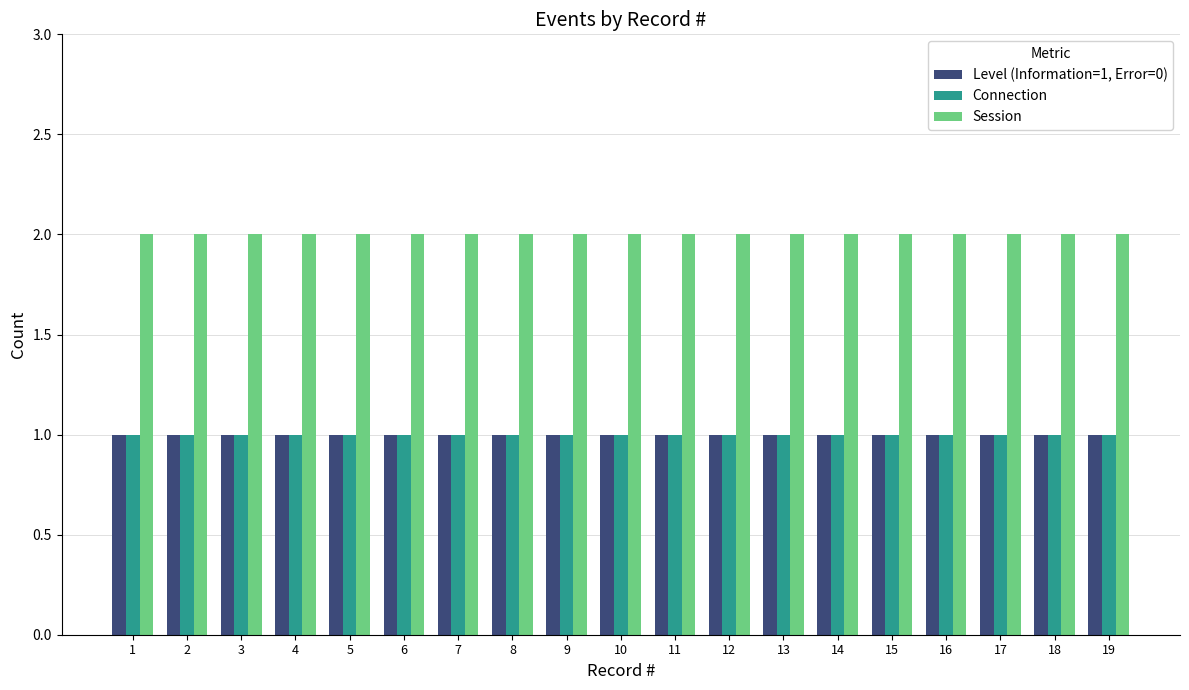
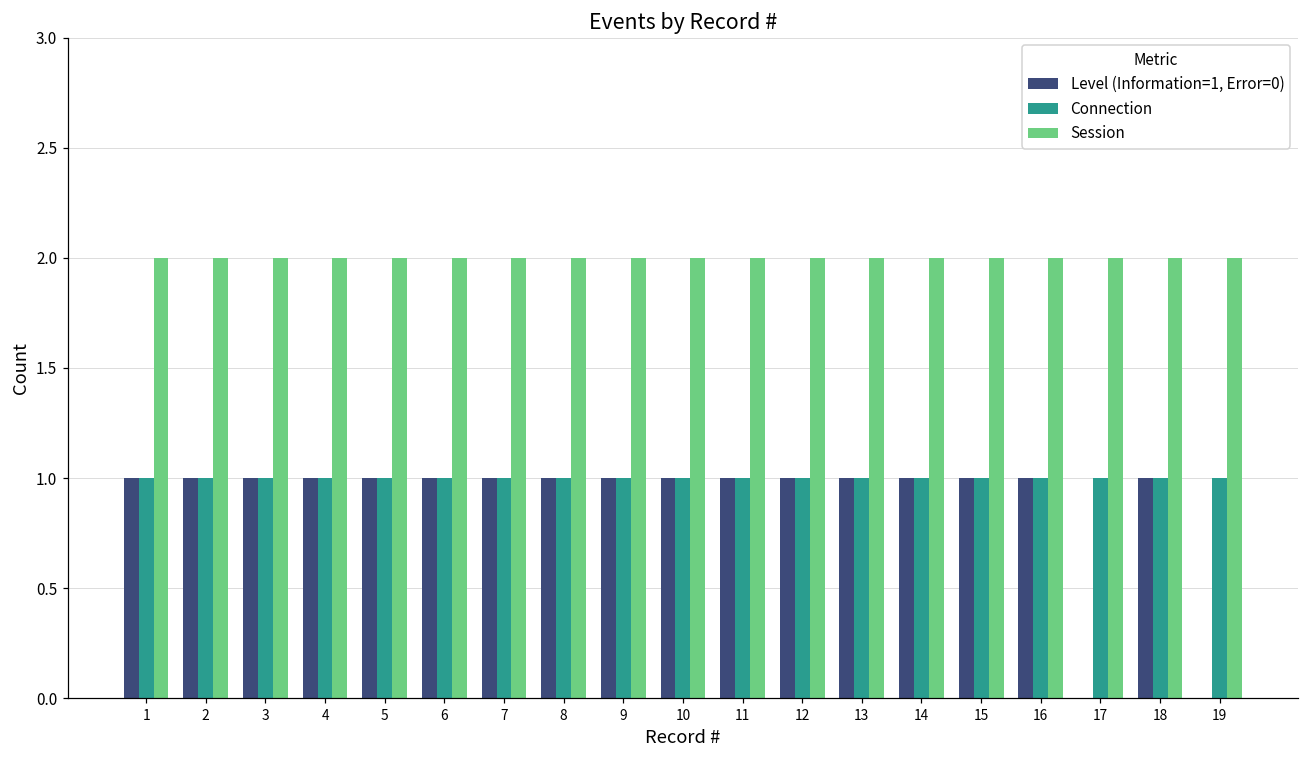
Level (Information=1, Error=0), 17: 1 -> 0
Level (Information=1, Error=0), 19: 1 -> 0
